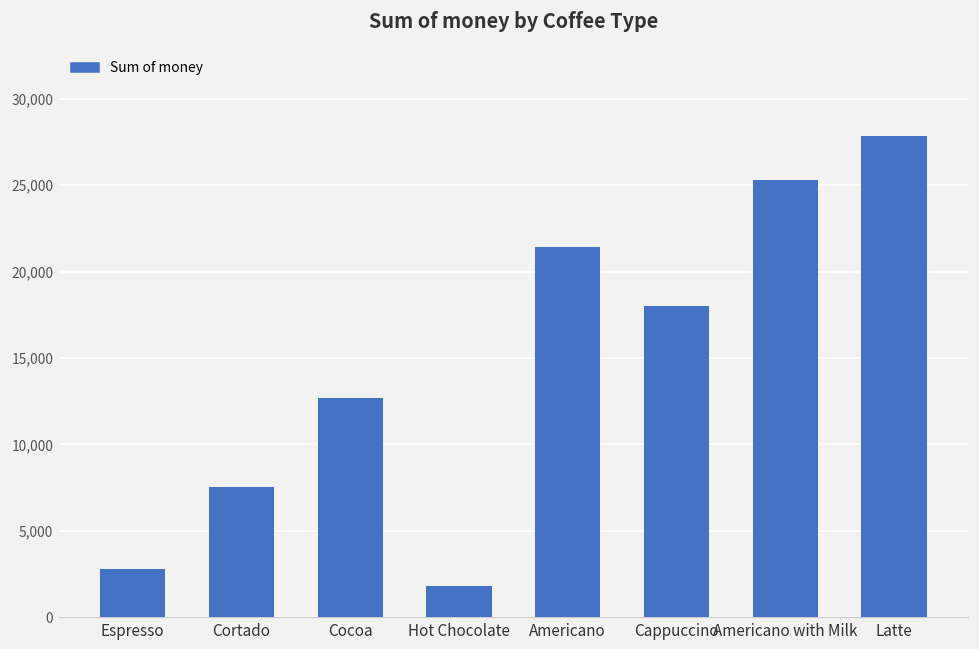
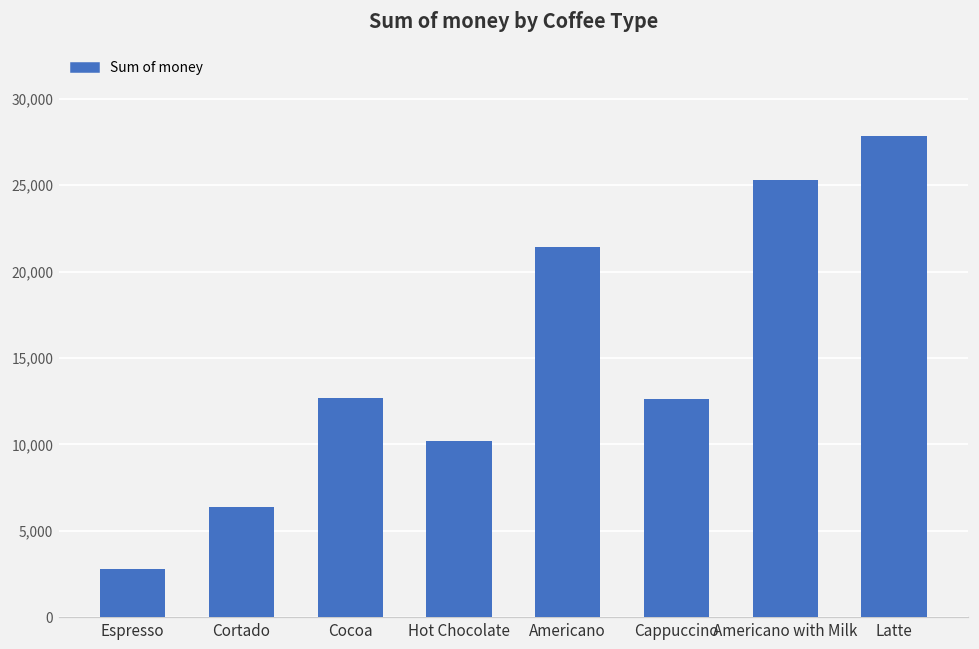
Cortado: 7,500 -> 6,400
Hot Chocolate: 1,800 -> 10,200
Cappuccino: 18,000 -> 12,600
